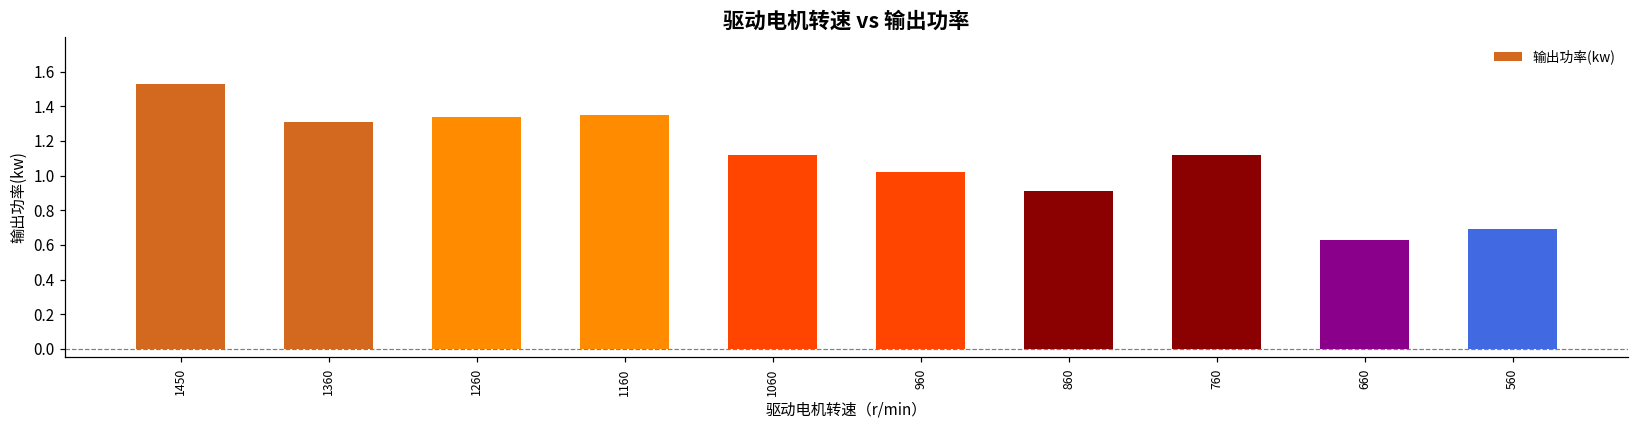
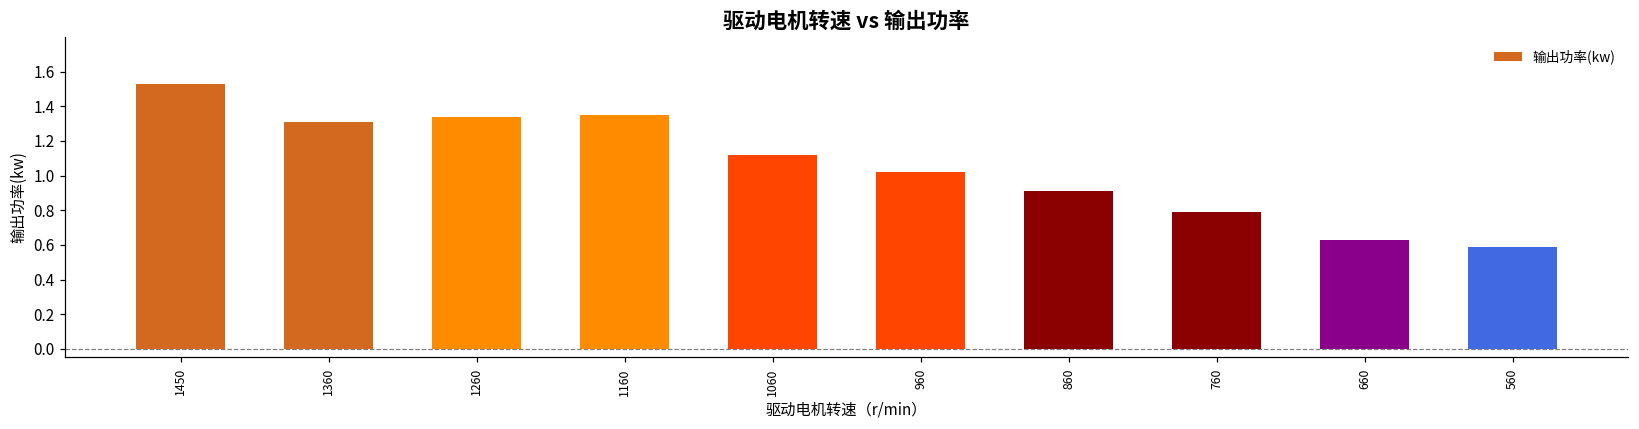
760: 1.12 -> 0.79
560: 0.69 -> 0.59
